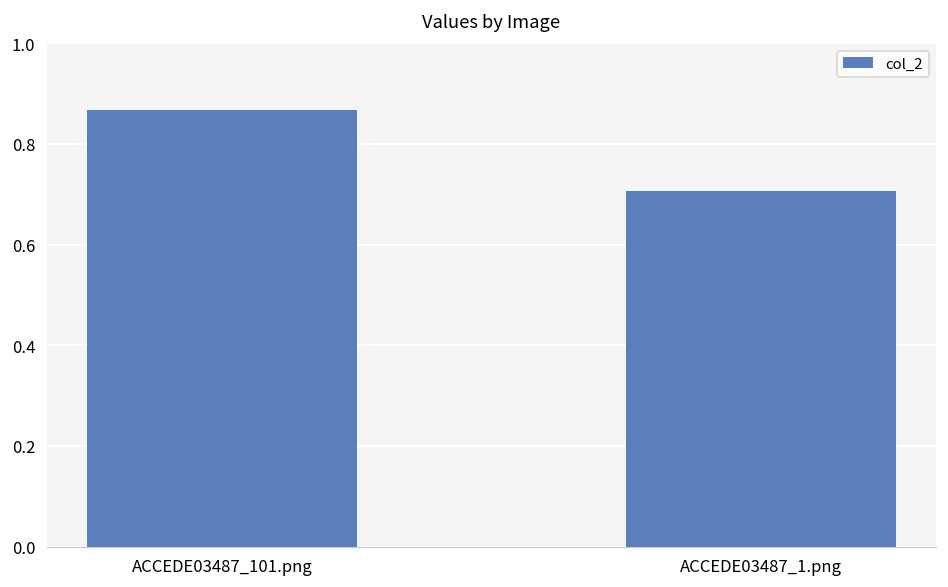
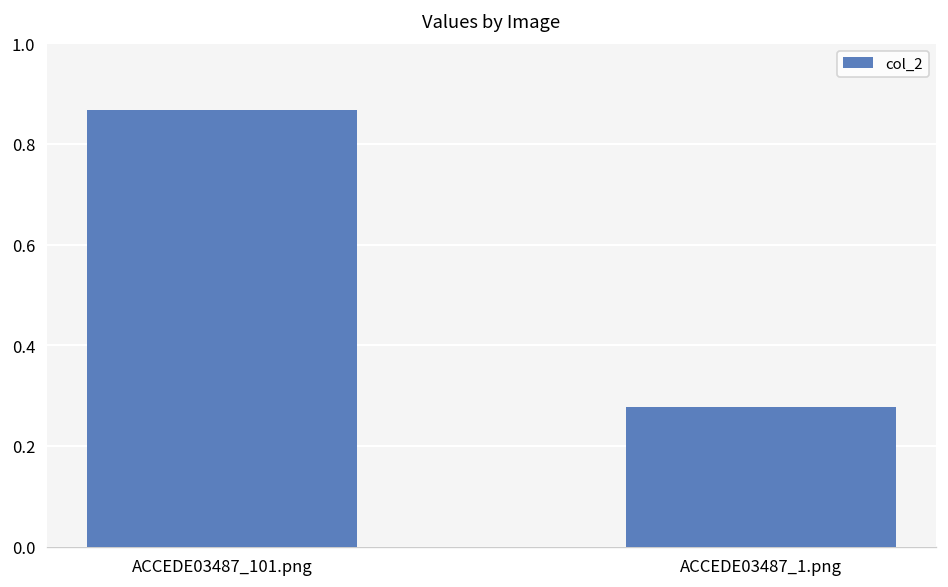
ACCEDE03487_1.png: 0.71 -> 0.28
